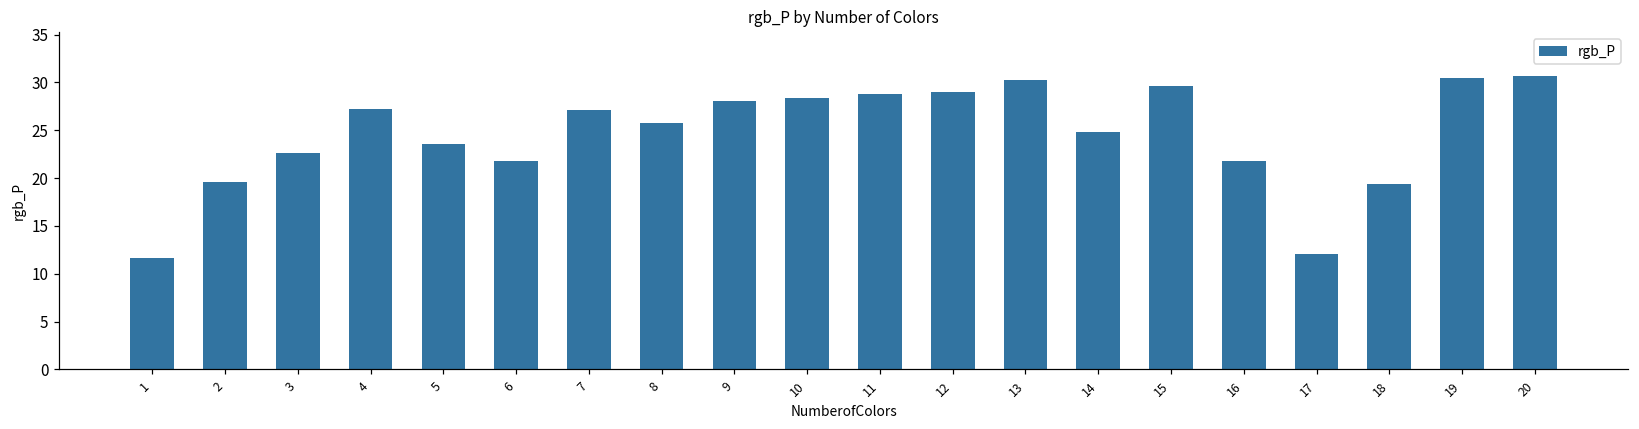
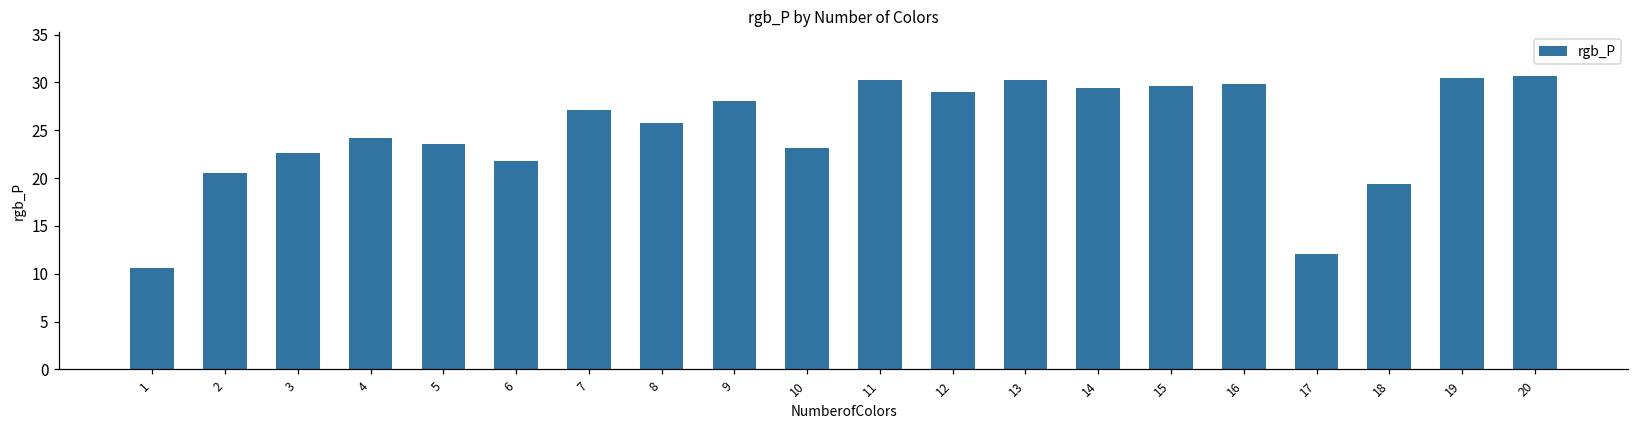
1: 12 -> 11
2: 20 -> 21
4: 27 -> 24
10: 28 -> 23
11: 29 -> 30
14: 25 -> 29
16: 22 -> 30
